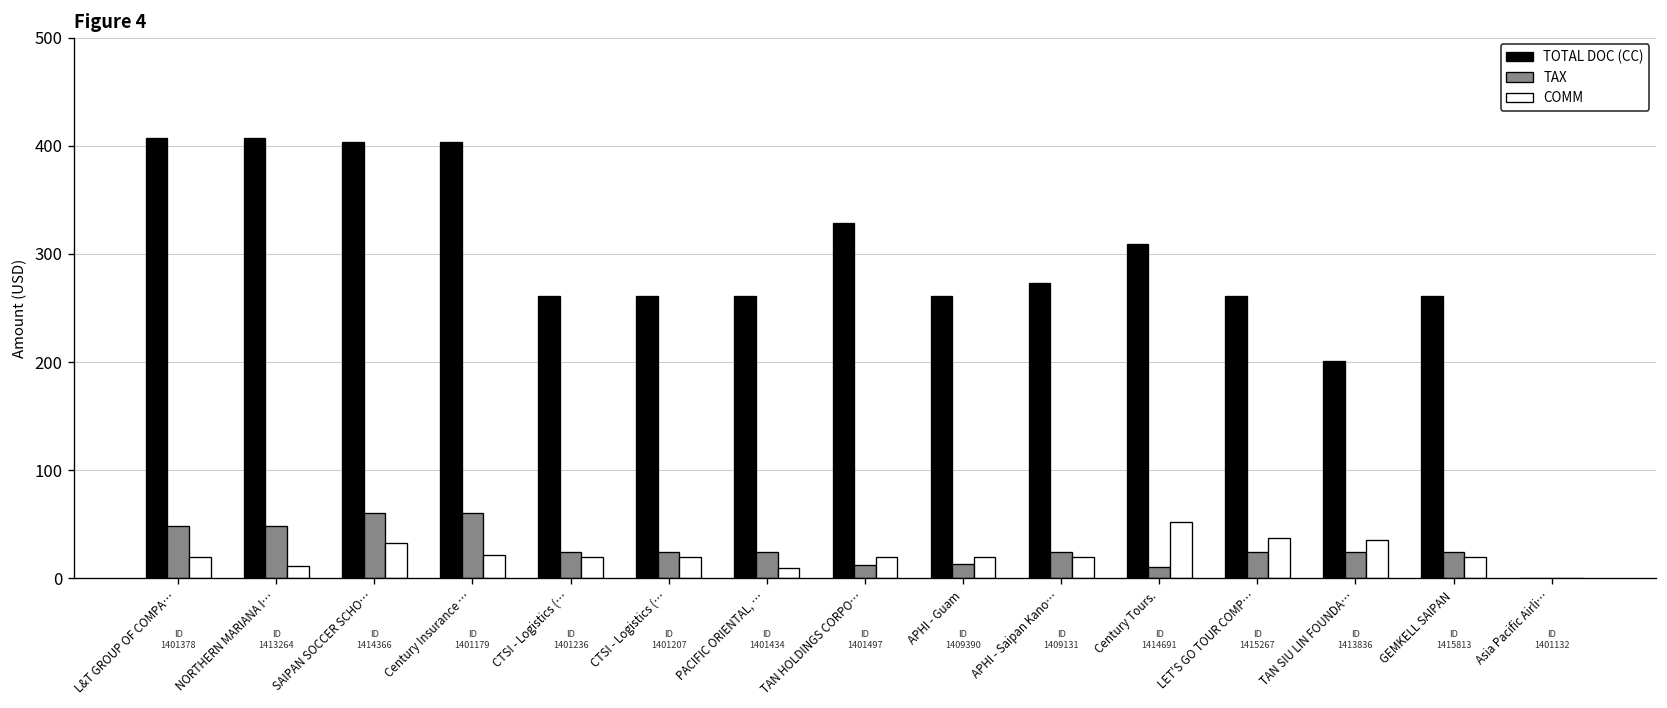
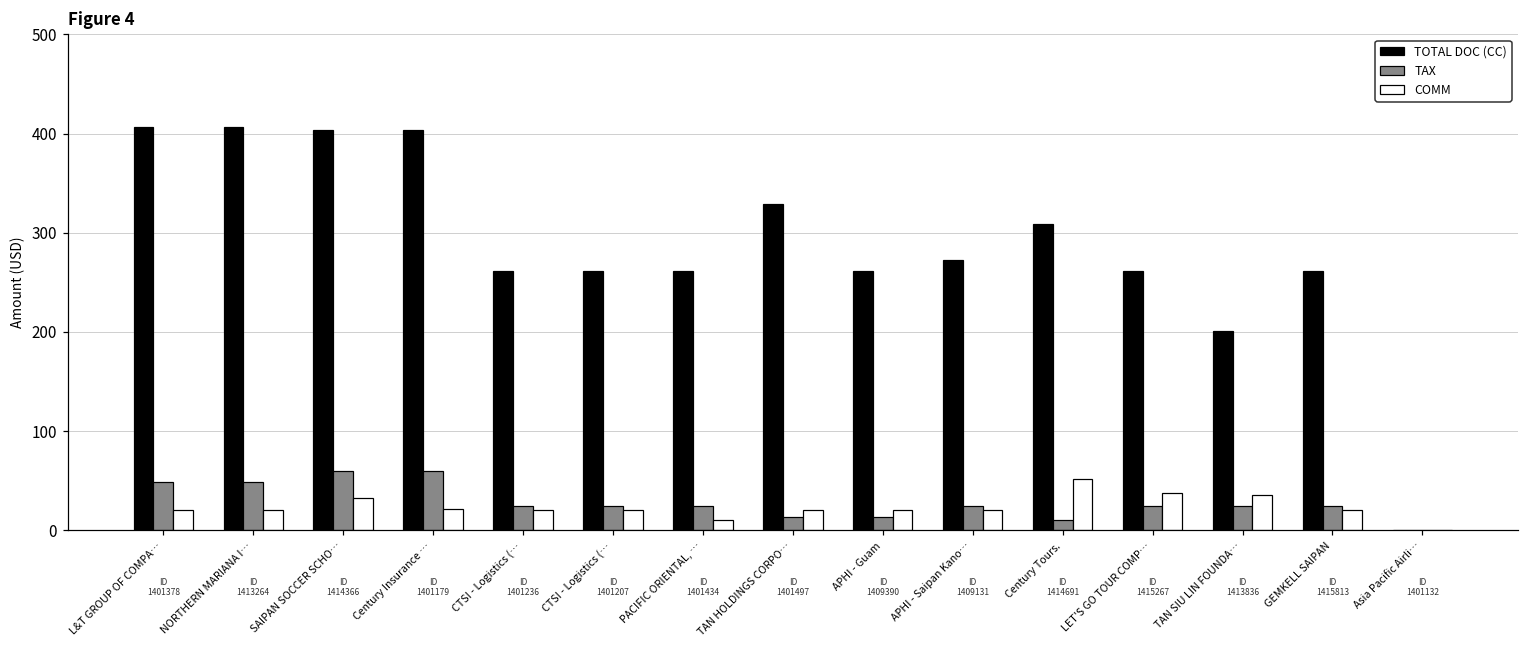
COMM, NORTHERN MARIANA I…: 10 -> 20
